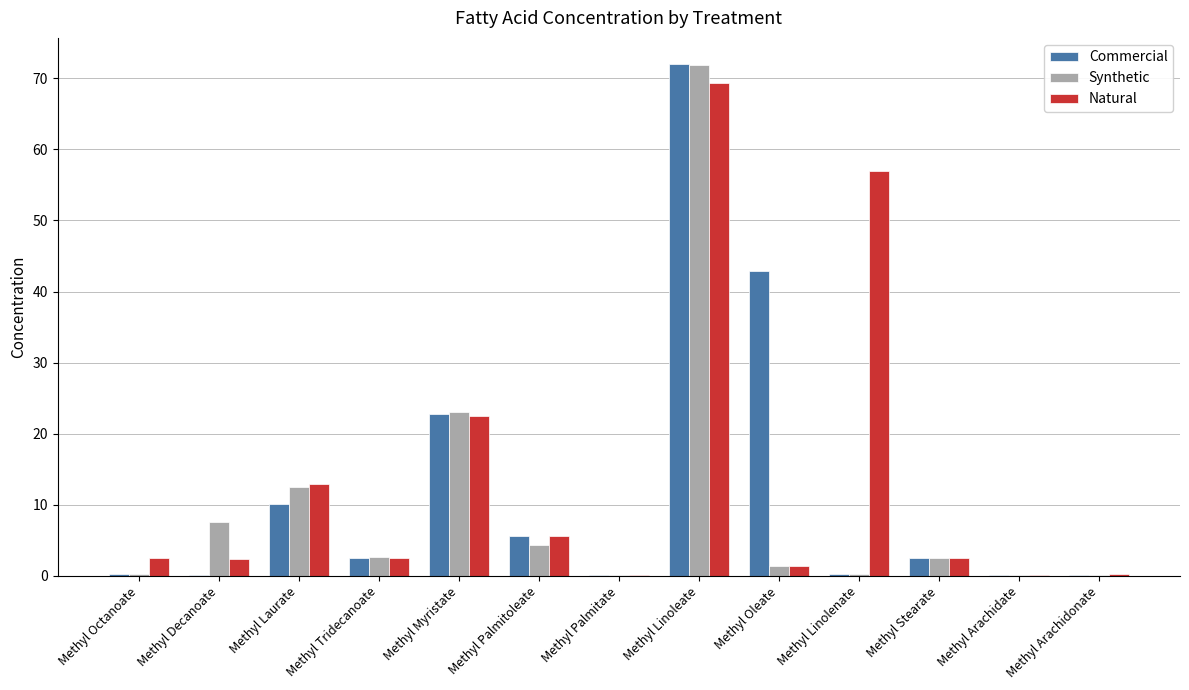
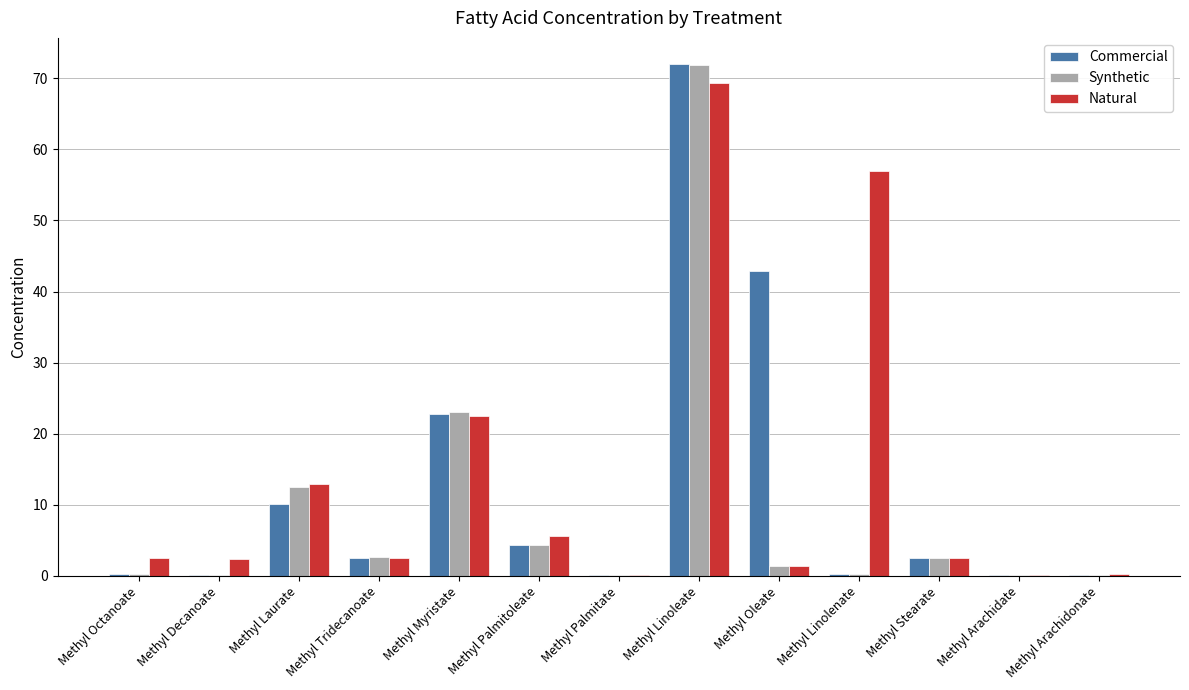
Synthetic, Methyl Decanoate: 8 -> 0
Commercial, Methyl Palmitoleate: 6 -> 4
